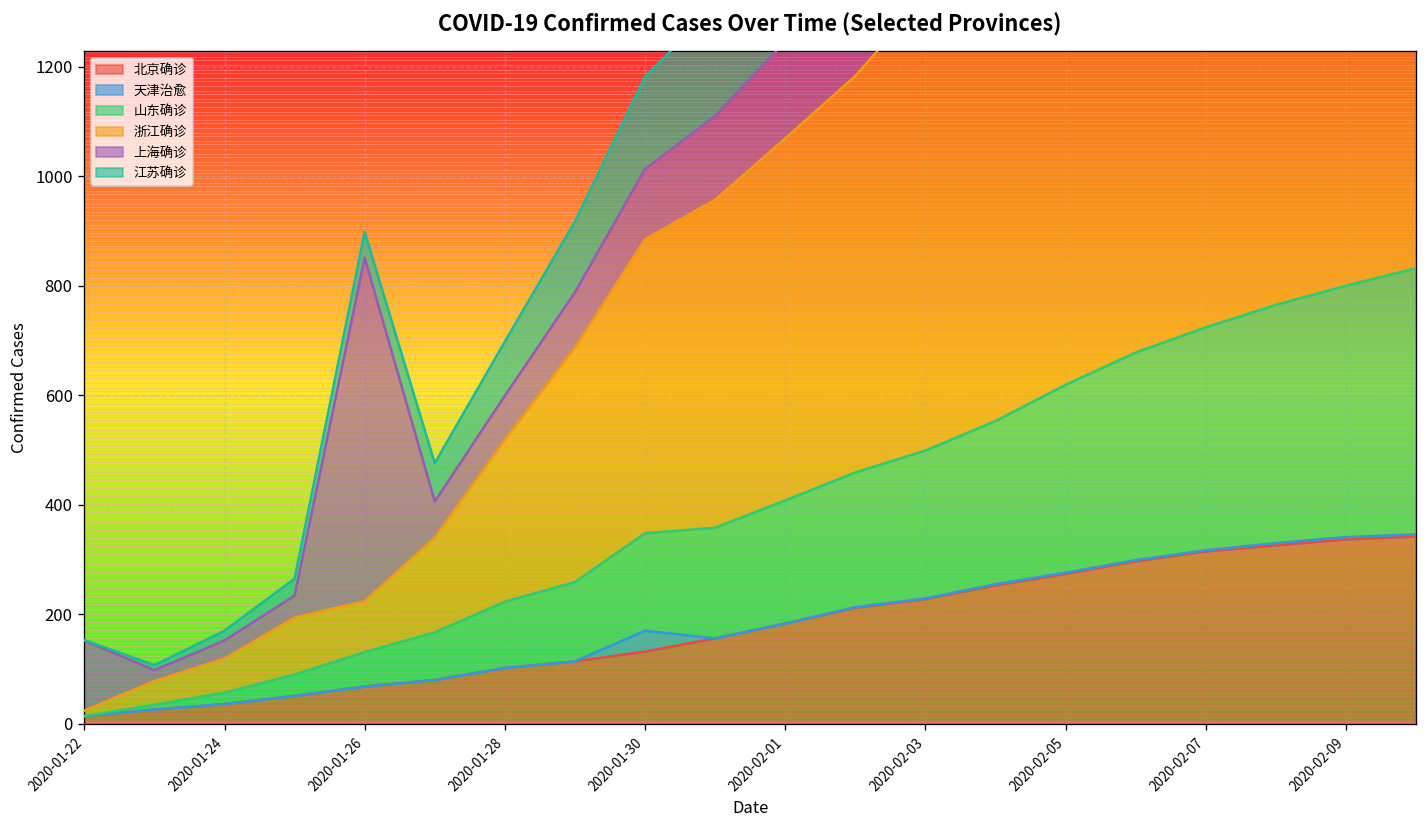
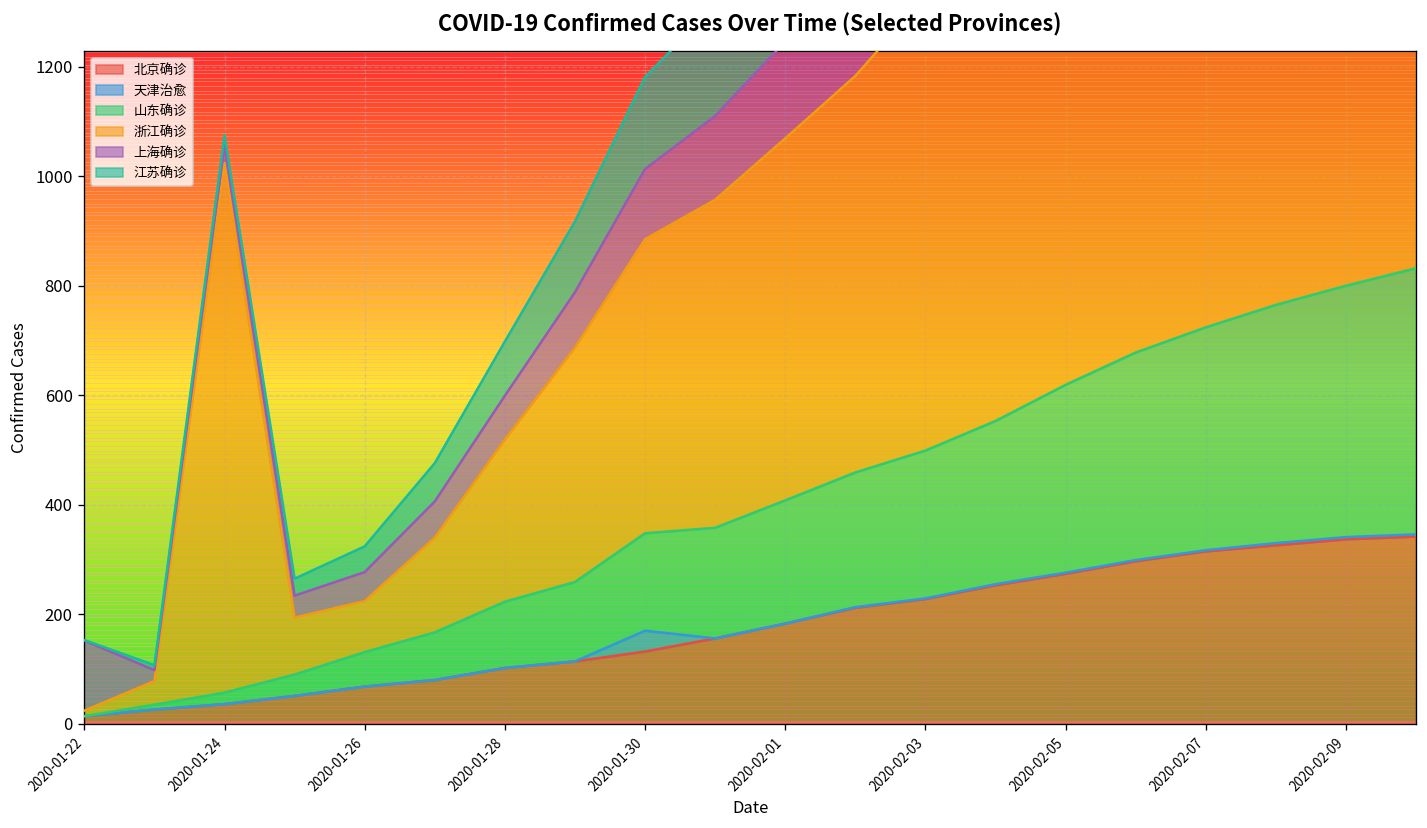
浙江确诊, 2020-01-24: 60 -> 970
上海确诊, 2020-01-26: 630 -> 50
